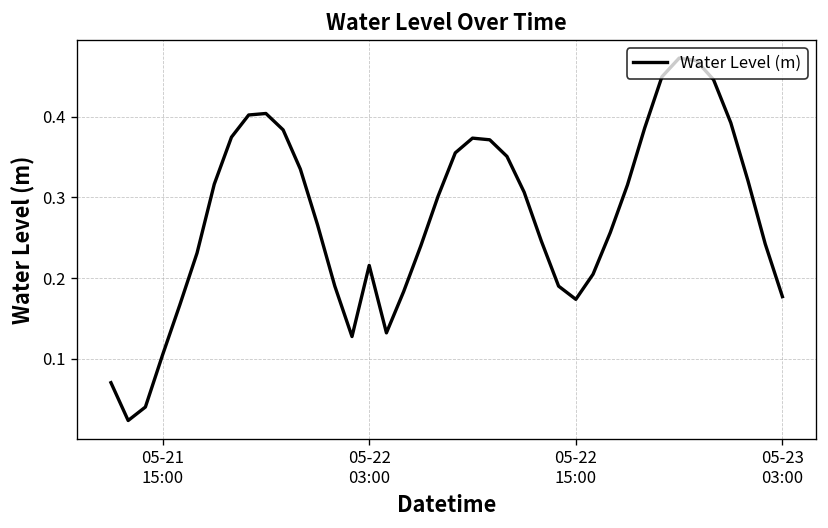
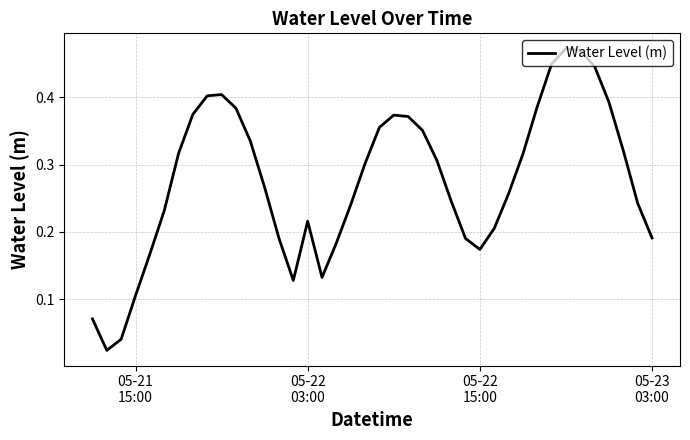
05-23 03:00: 0.18 -> 0.19
